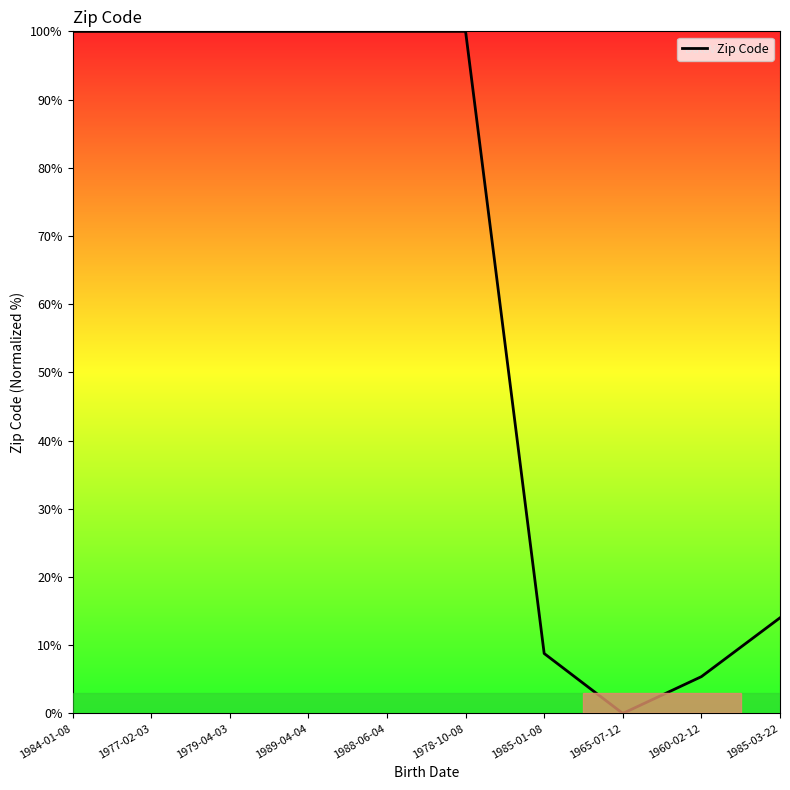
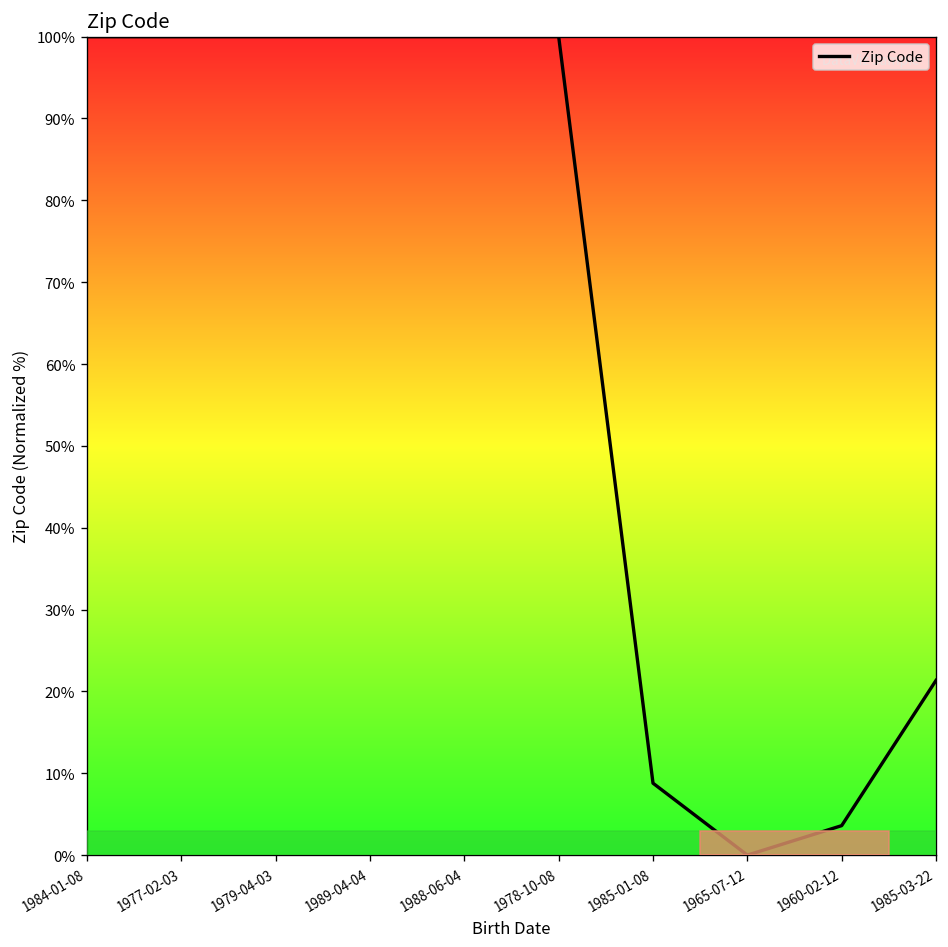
1960-02-12: 5% -> 4%
1985-03-22: 14% -> 21%
